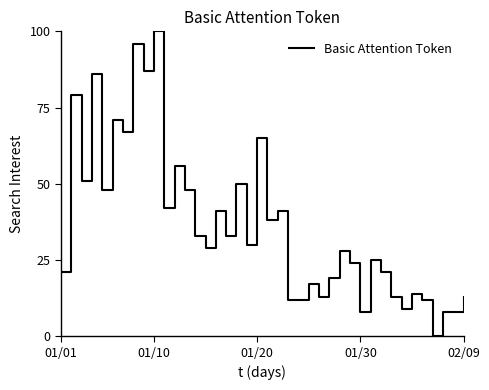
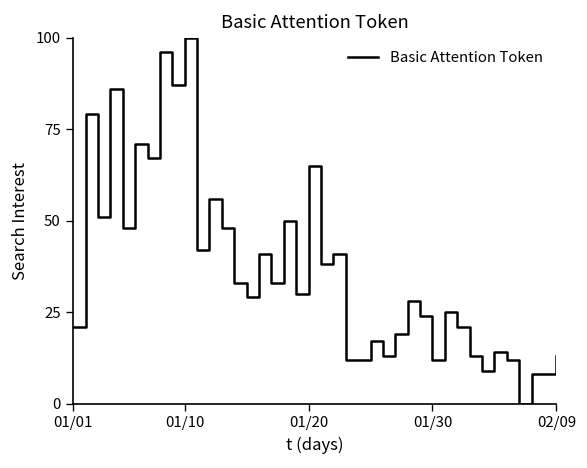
01/30: 8 -> 12
